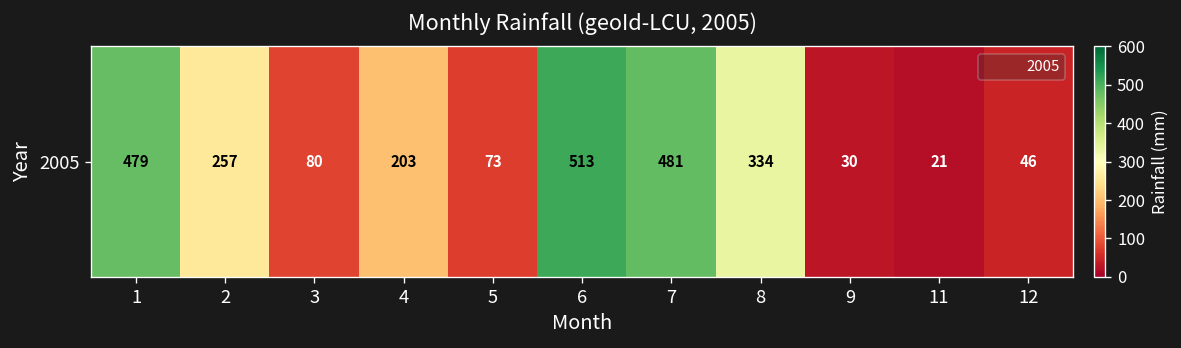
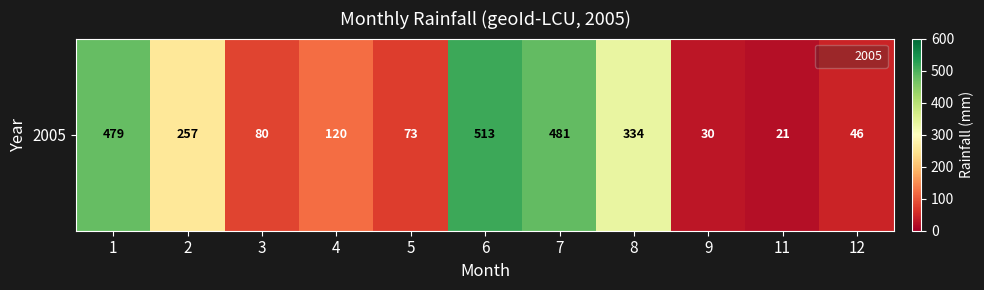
2005, 4: 203 -> 120
